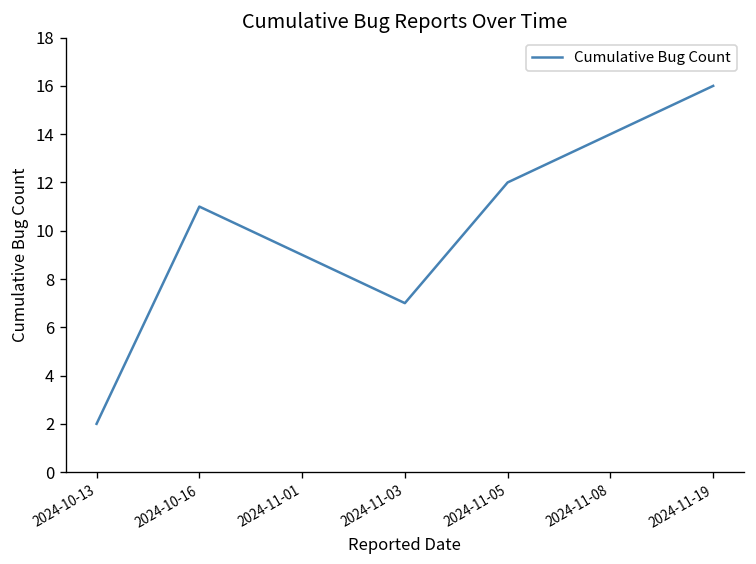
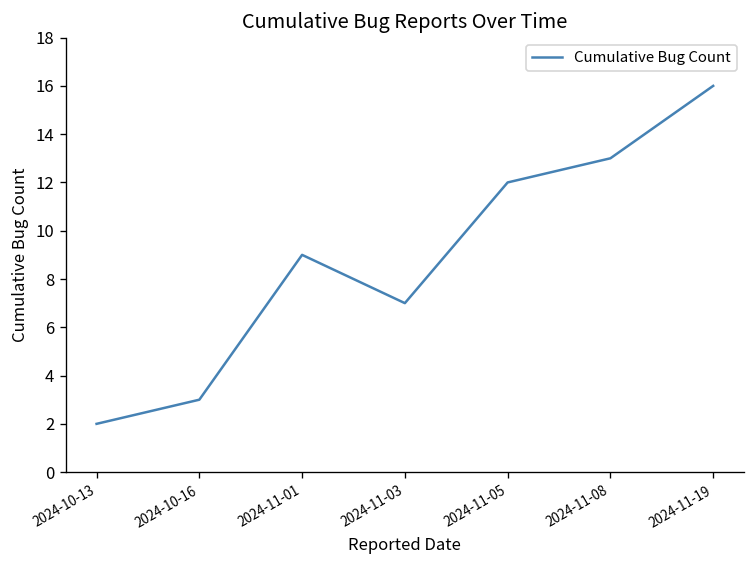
2024-10-16: 11 -> 3
2024-11-08: 14 -> 13
